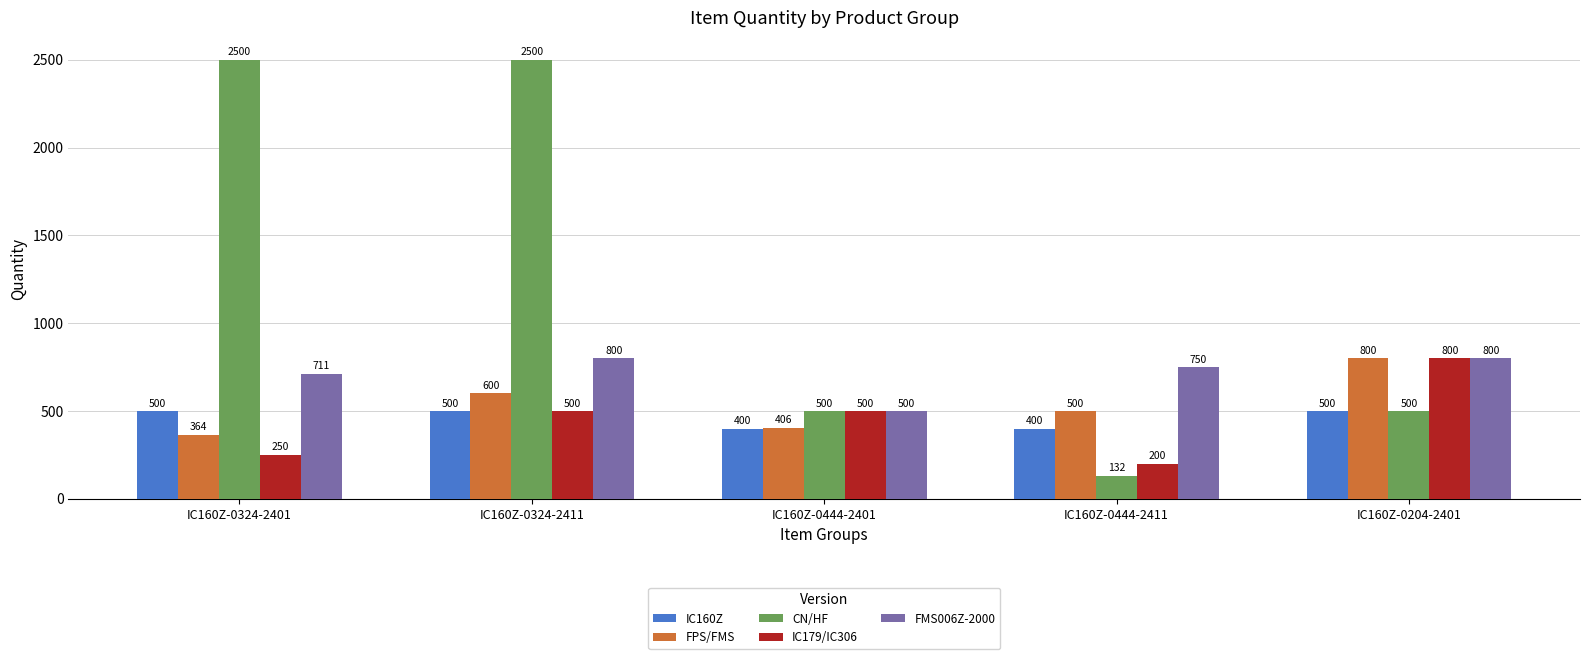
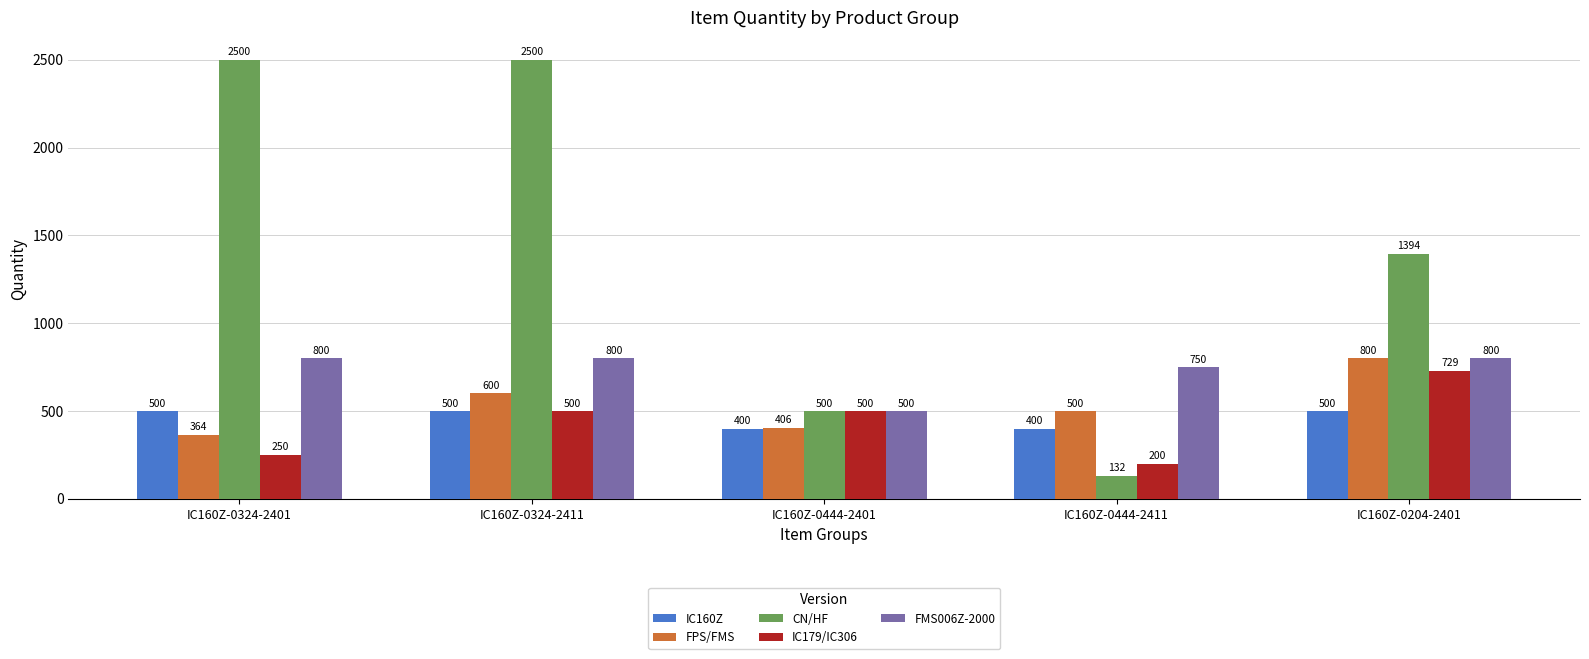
FMS006Z-2000, IC160Z-0324-2401: 711 -> 800
CN/HF, IC160Z-0204-2401: 500 -> 1394
IC179/IC306, IC160Z-0204-2401: 800 -> 729
